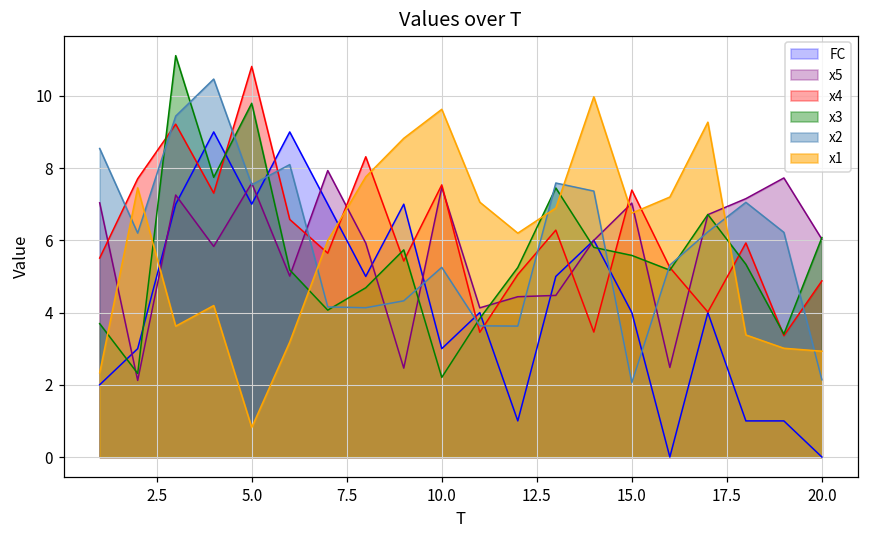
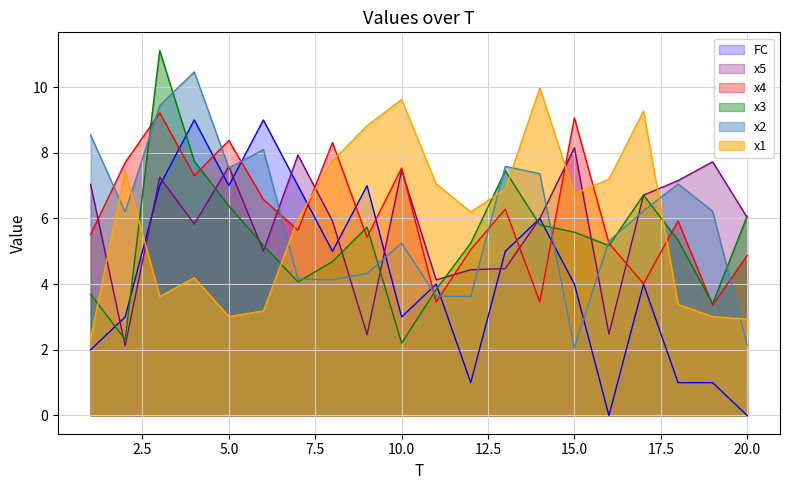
x4, 5.0: 10.8 -> 8.4
x3, 5.0: 9.8 -> 6.4
x1, 5.0: 0.8 -> 3.0
x5, 15.0: 7.0 -> 8.2
x4, 15.0: 7.4 -> 9.1
